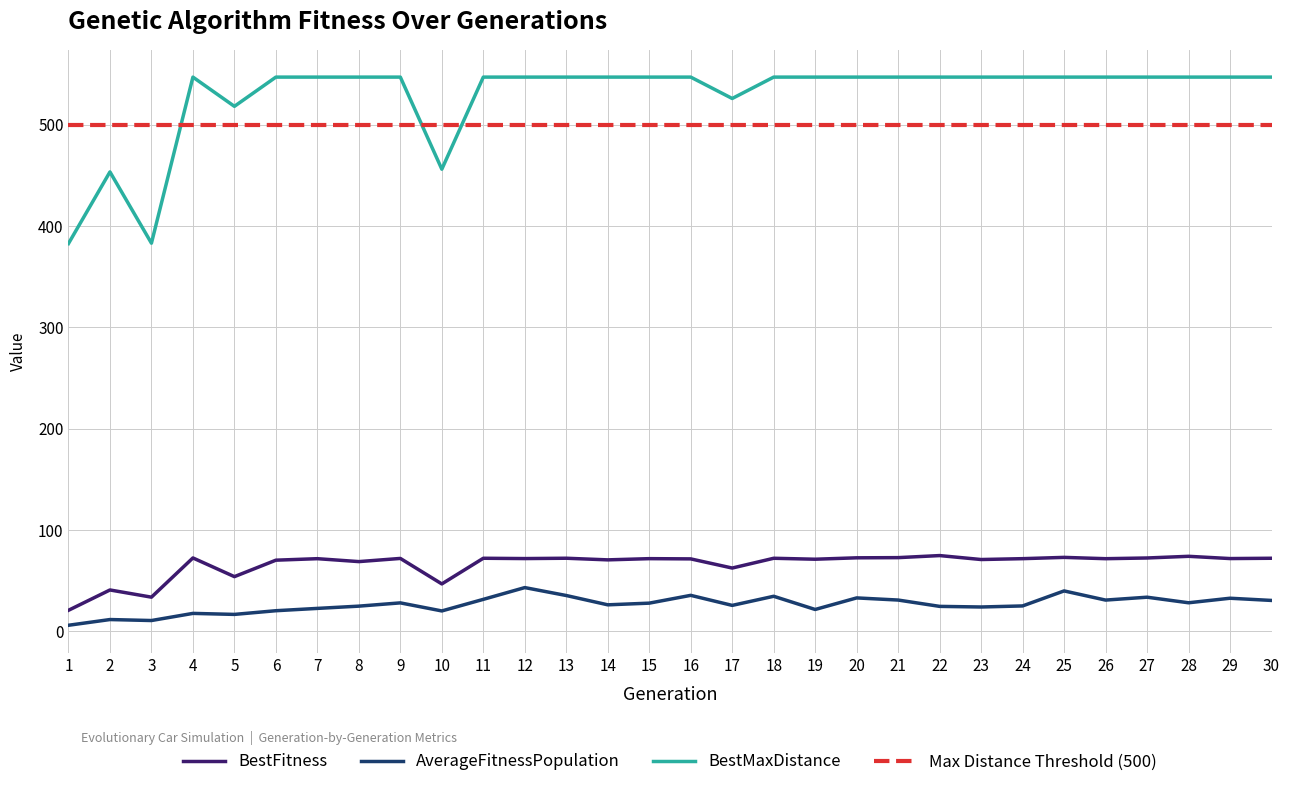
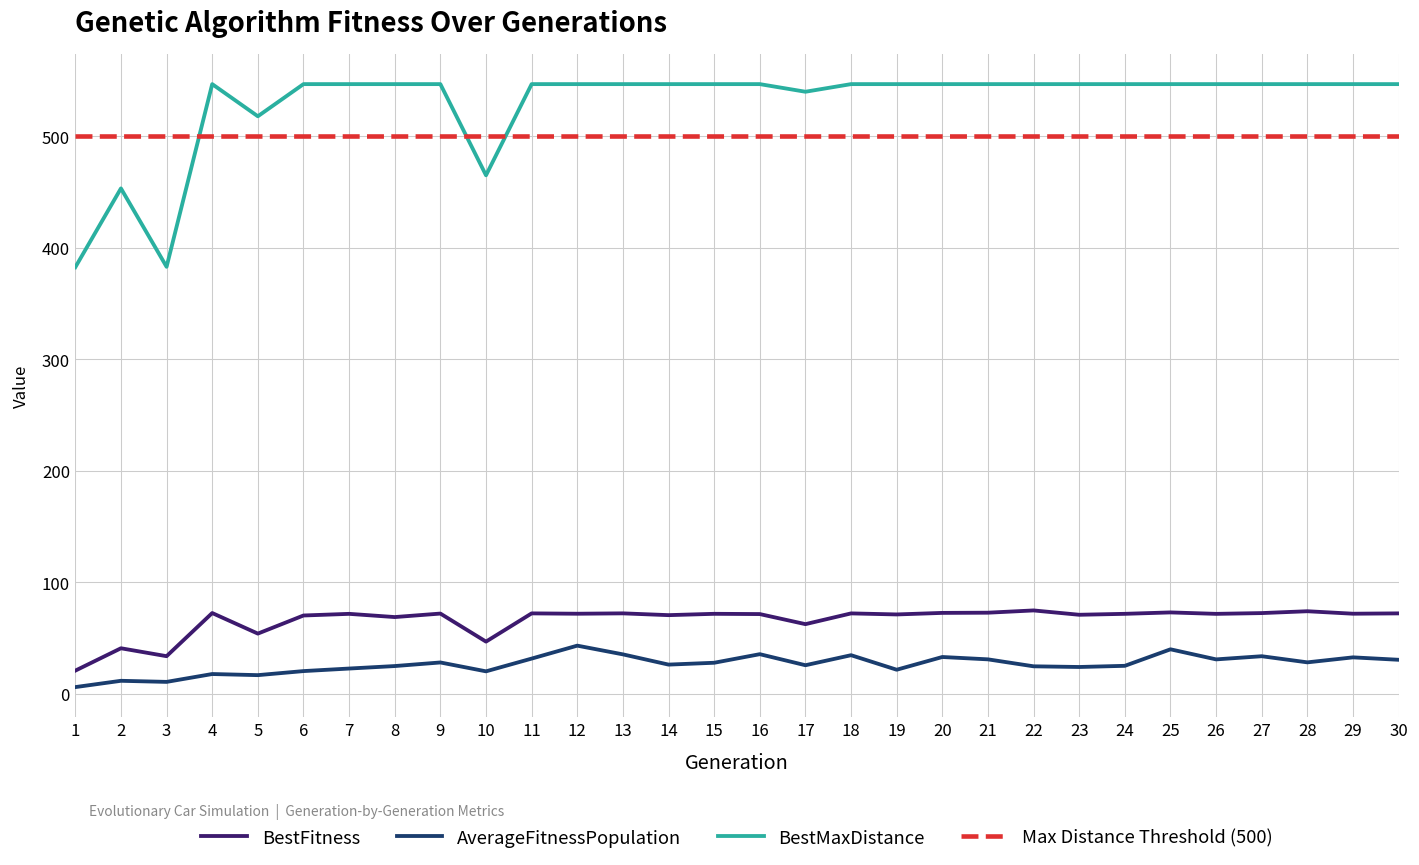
BestMaxDistance, 10: 456 -> 465
BestMaxDistance, 17: 526 -> 540
